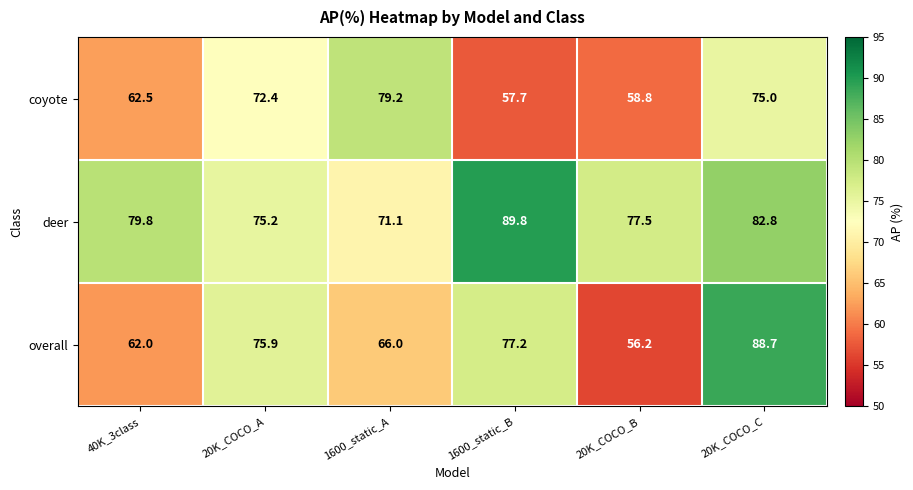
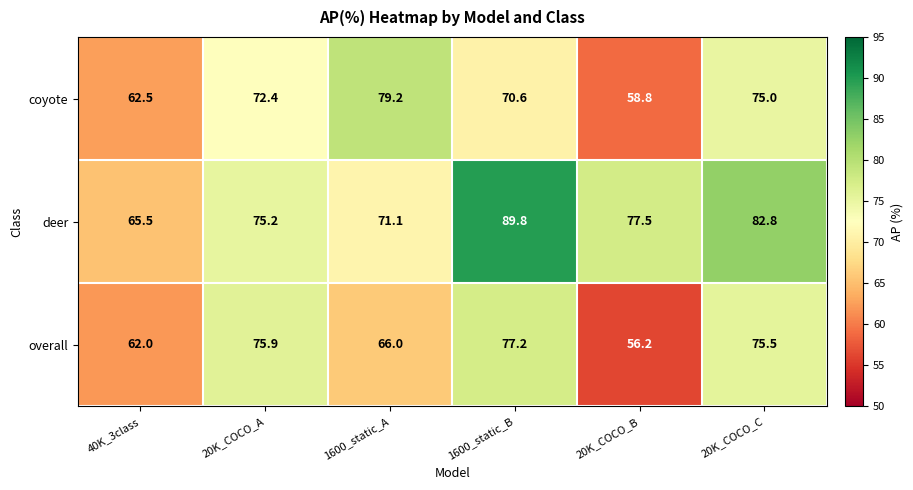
coyote, 1600_static_B: 57.7 -> 70.6
deer, 40K_3class: 79.8 -> 65.5
overall, 20K_COCO_C: 88.7 -> 75.5
